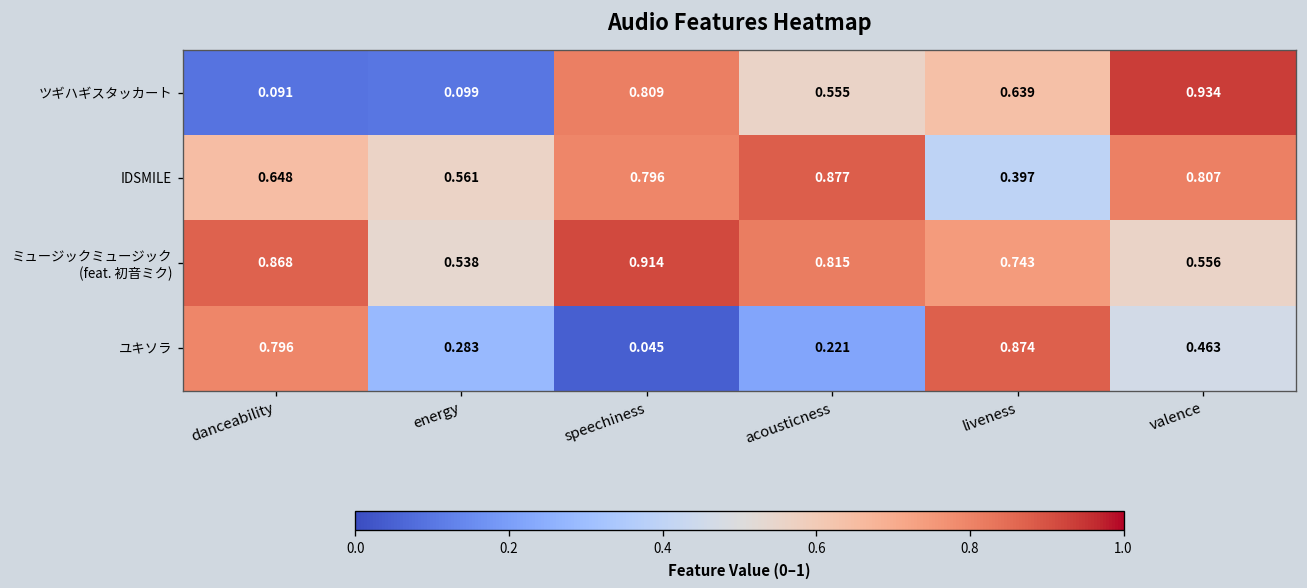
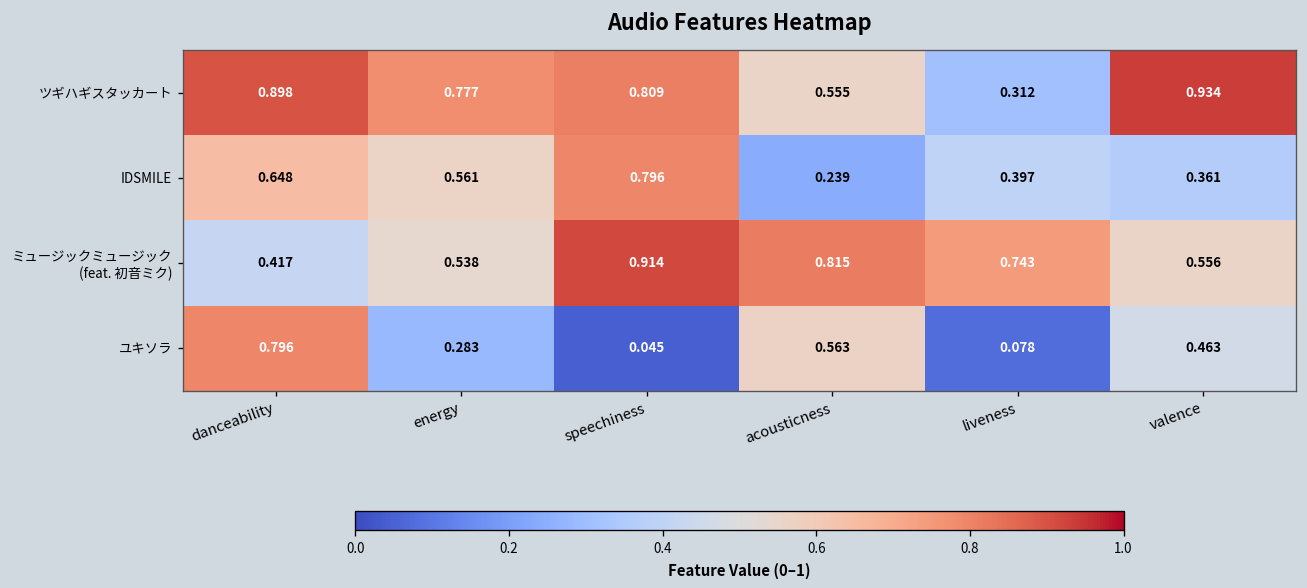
ツギハギスタッカート, danceability: 0.091 -> 0.898
ツギハギスタッカート, energy: 0.099 -> 0.777
ツギハギスタッカート, liveness: 0.639 -> 0.312
IDSMILE, acousticness: 0.877 -> 0.239
IDSMILE, valence: 0.807 -> 0.361
ミュージックミュージック (feat. 初音ミク), danceability: 0.868 -> 0.417
ユキソラ, acousticness: 0.221 -> 0.563
ユキソラ, liveness: 0.874 -> 0.078
